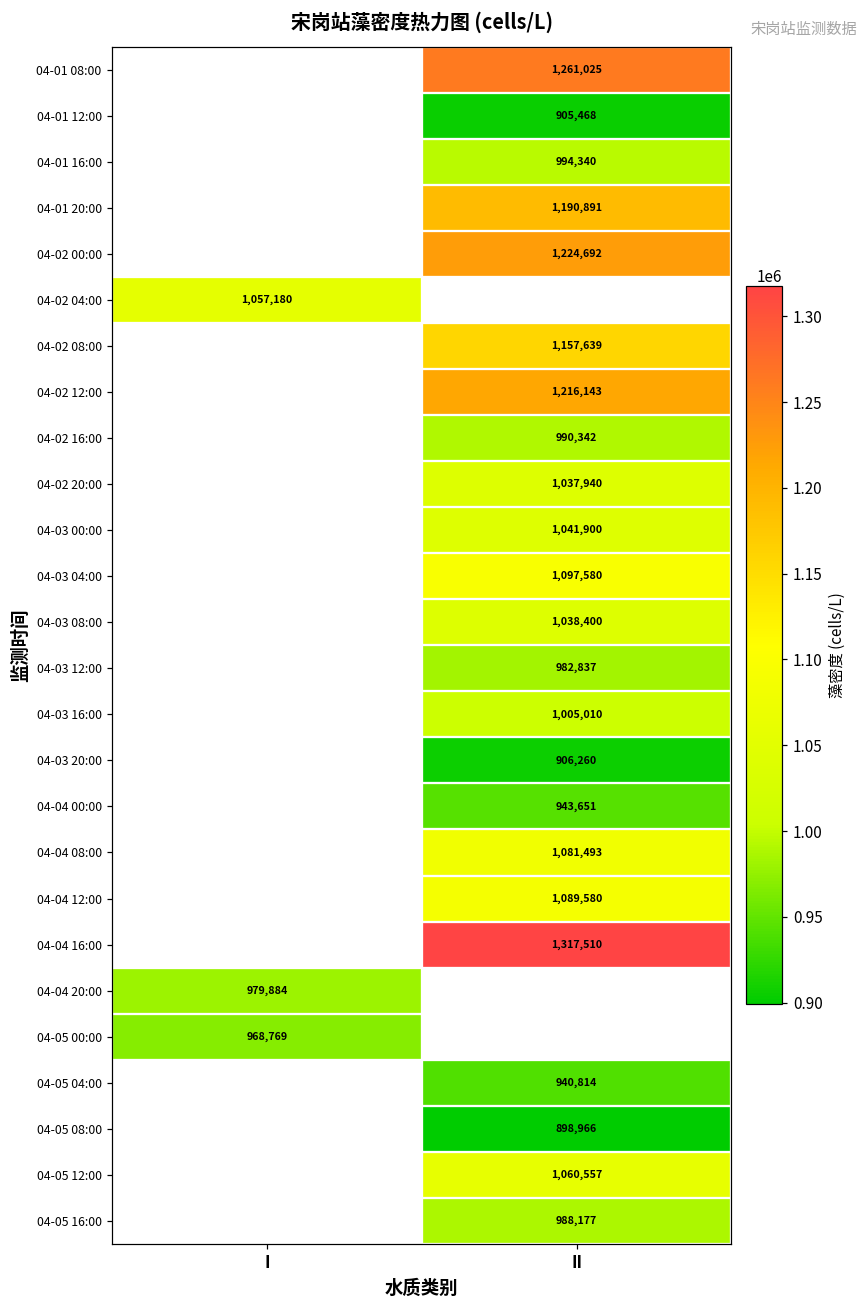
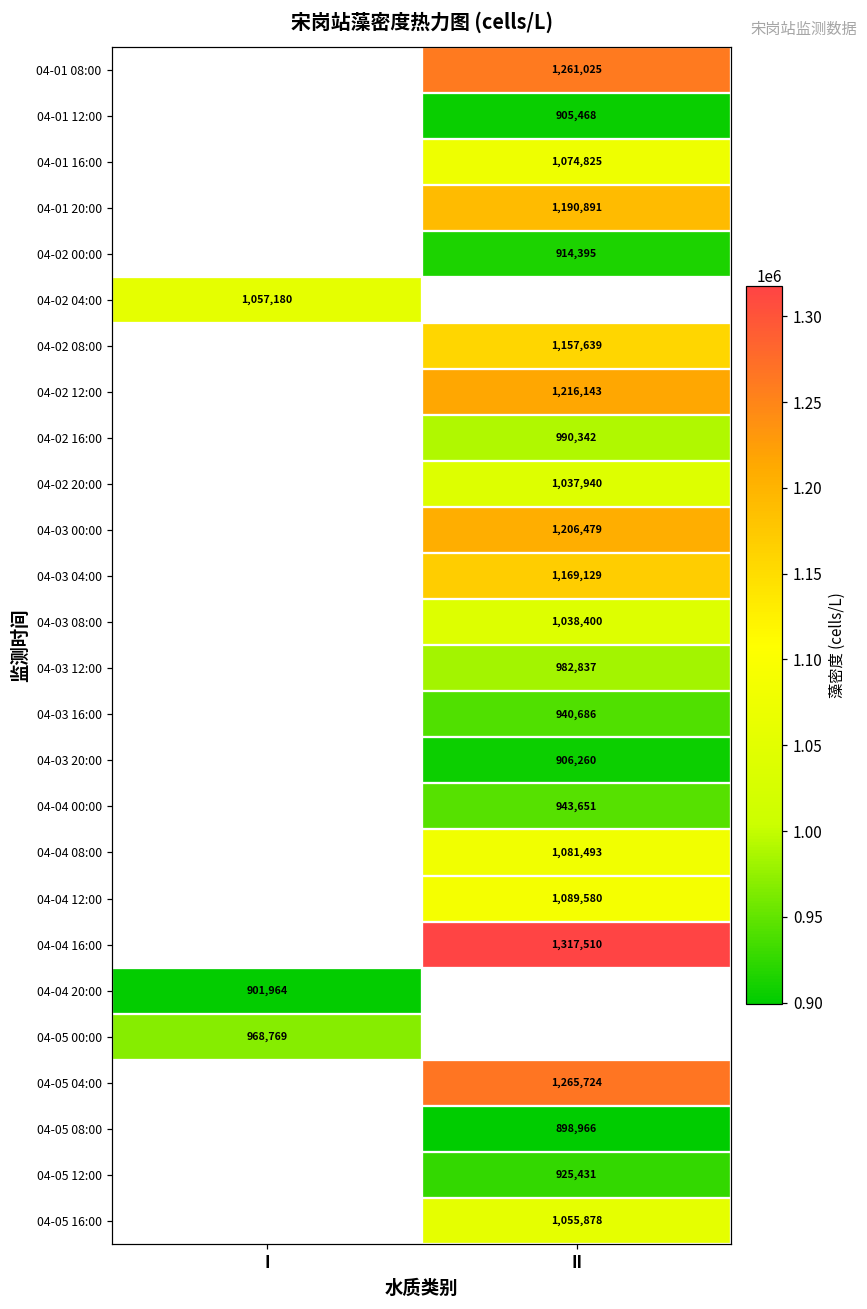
04-01 16:00, II: 994,340 -> 1,074,825
04-02 00:00, II: 1,224,692 -> 914,395
04-03 00:00, II: 1,041,900 -> 1,206,479
04-03 04:00, II: 1,097,580 -> 1,169,129
04-03 16:00, II: 1,005,010 -> 940,686
04-04 20:00, I: 979,884 -> 901,964
04-05 04:00, II: 940,814 -> 1,265,724
04-05 12:00, II: 1,060,557 -> 925,431
04-05 16:00, II: 988,177 -> 1,055,878
